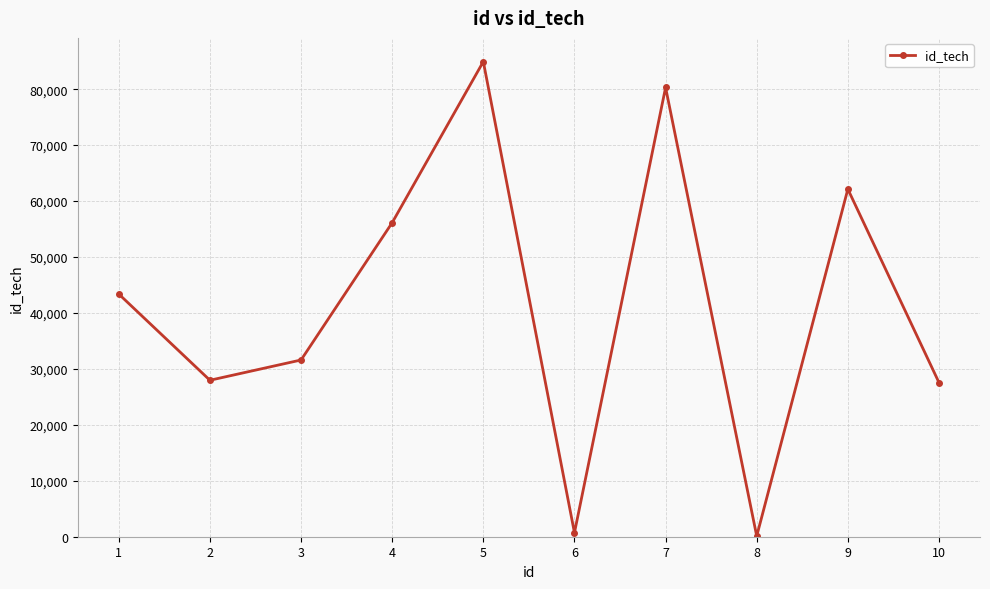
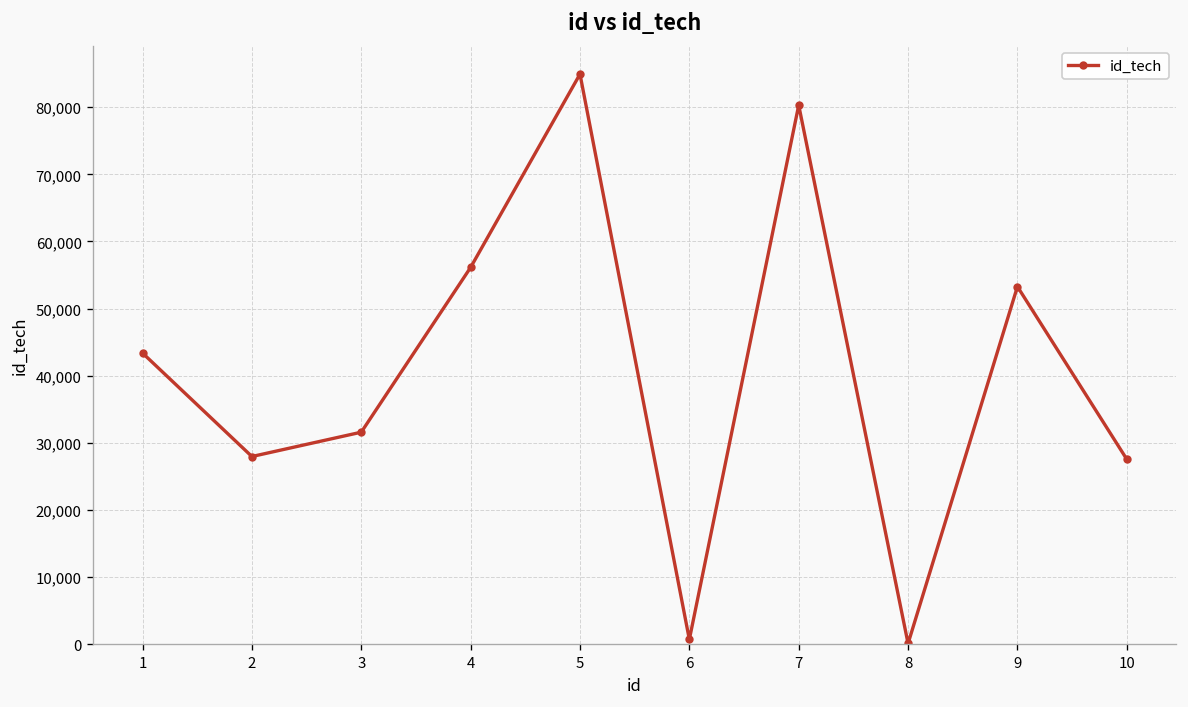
9: 62,000 -> 53,000
